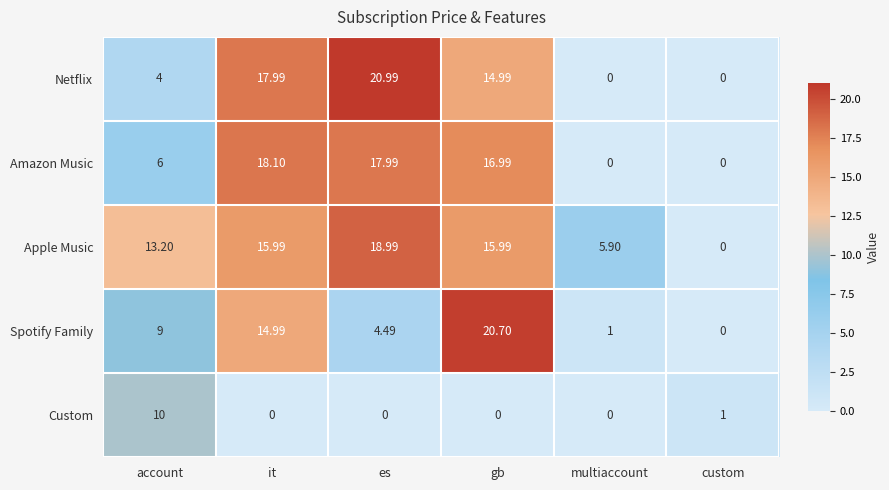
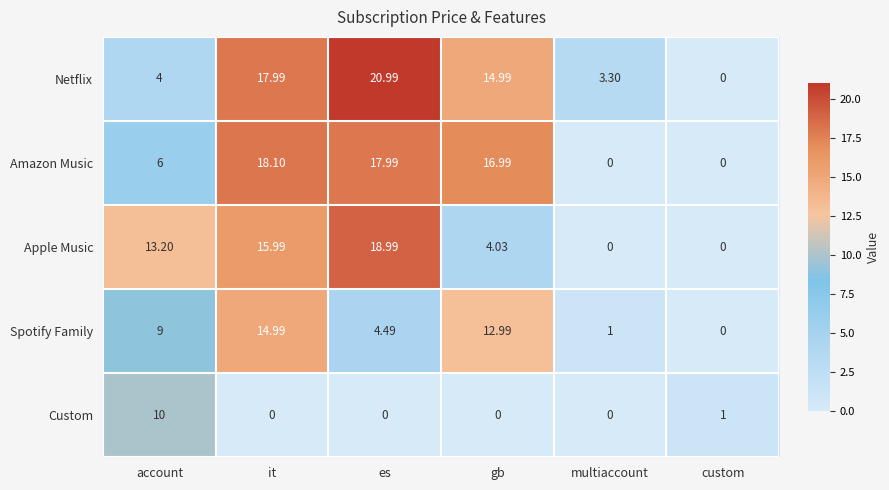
Netflix, multiaccount: 0 -> 3.30
Apple Music, gb: 15.99 -> 4.03
Apple Music, multiaccount: 5.90 -> 0
Spotify Family, gb: 20.70 -> 12.99
